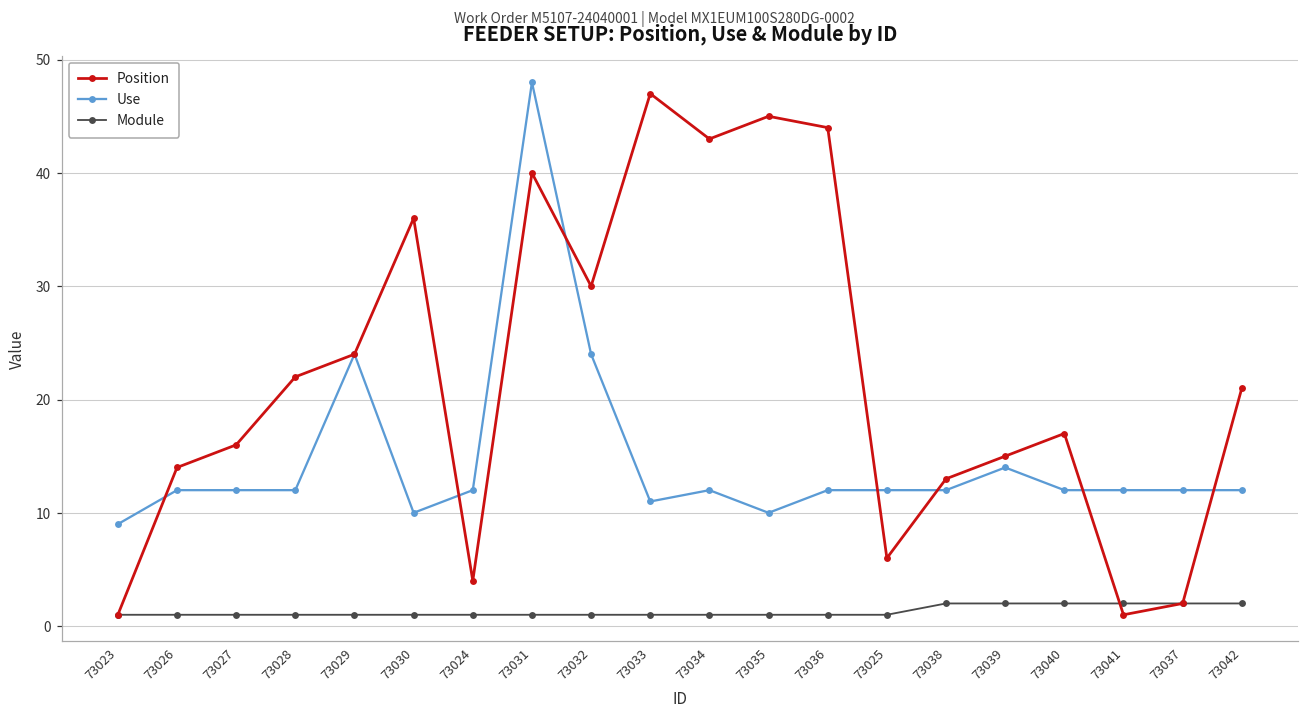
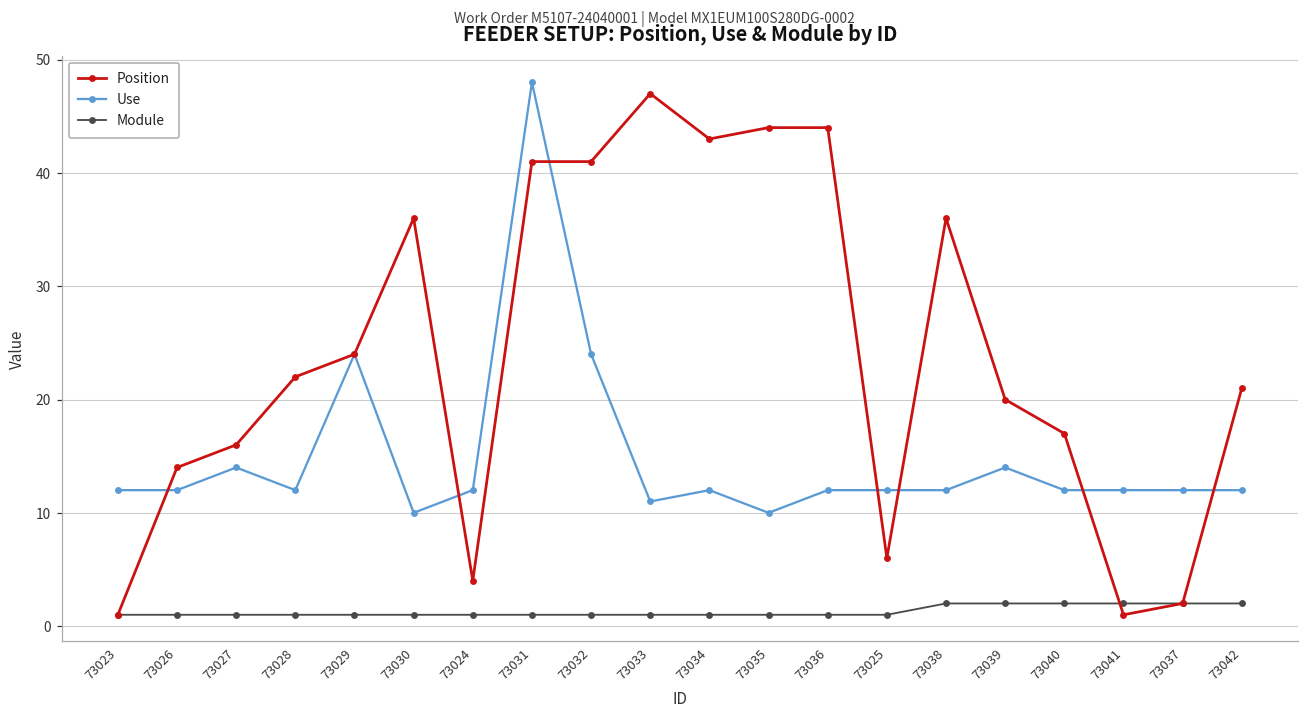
Use, 73023: 9 -> 12
Use, 73027: 12 -> 14
Position, 73031: 40 -> 41
Position, 73032: 30 -> 41
Position, 73035: 45 -> 44
Position, 73038: 13 -> 36
Position, 73039: 15 -> 20
